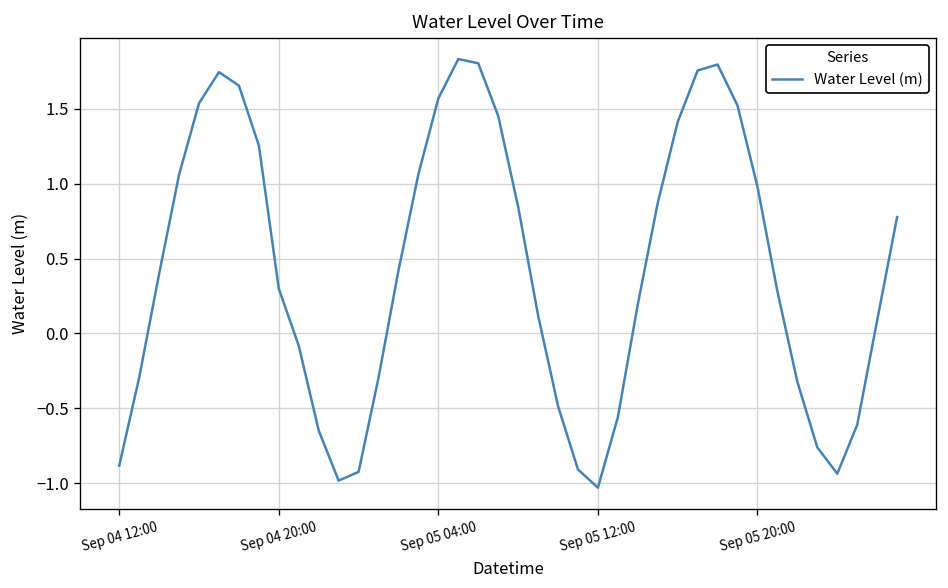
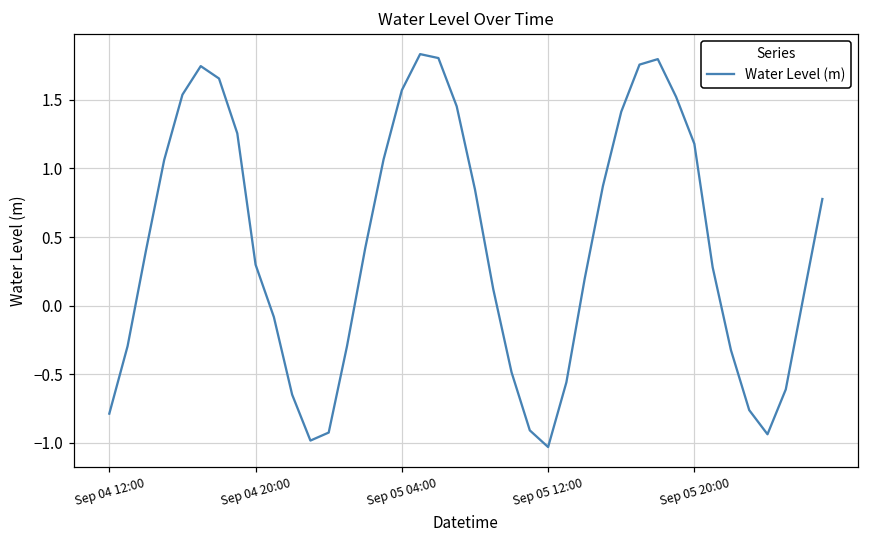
Sep 04 12:00: -0.88 -> -0.79
Sep 05 20:00: 0.98 -> 1.18
